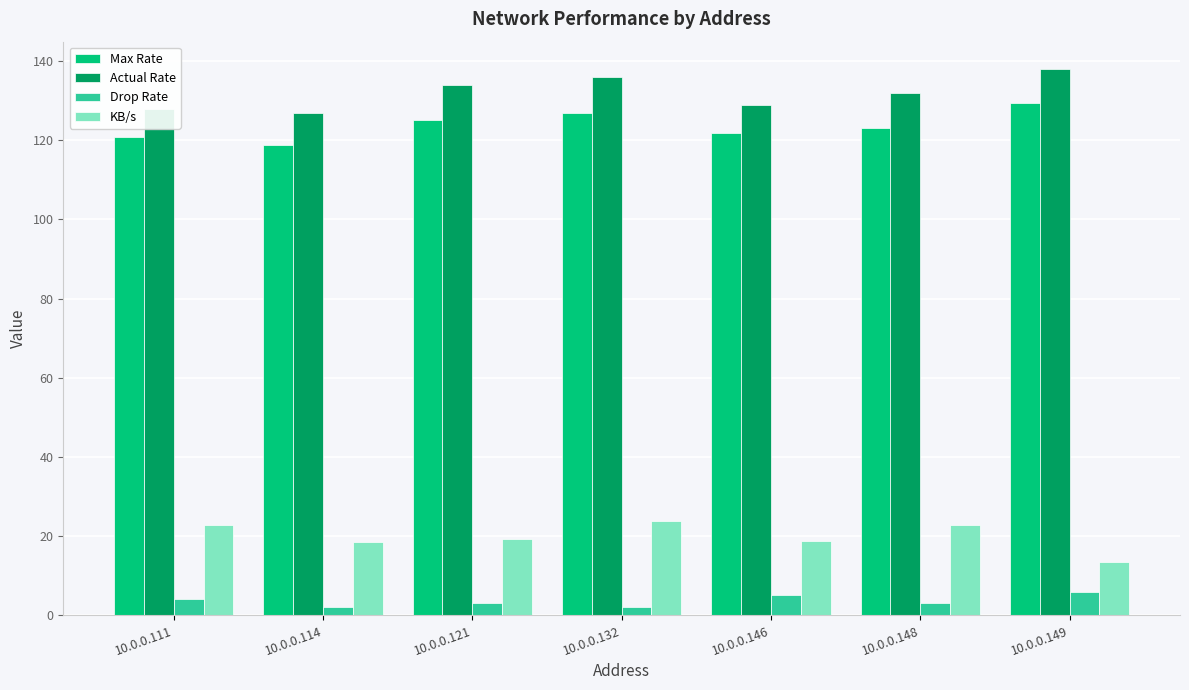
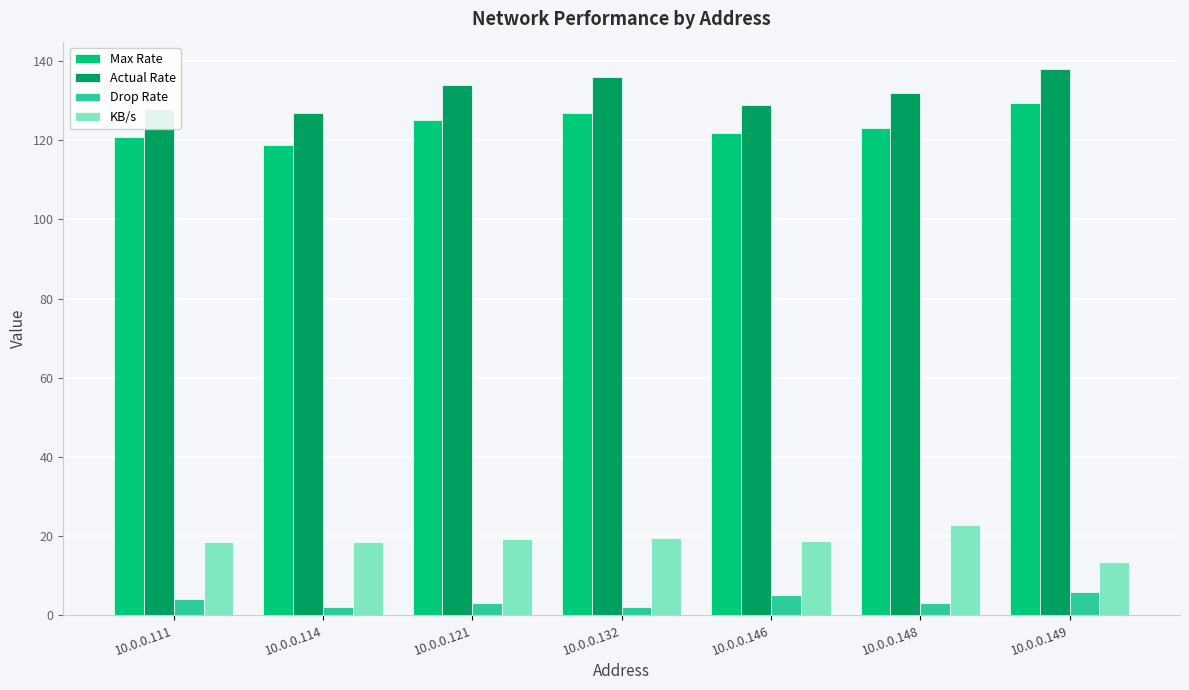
KB/s, 10.0.0.111: 23 -> 19
KB/s, 10.0.0.132: 24 -> 20
